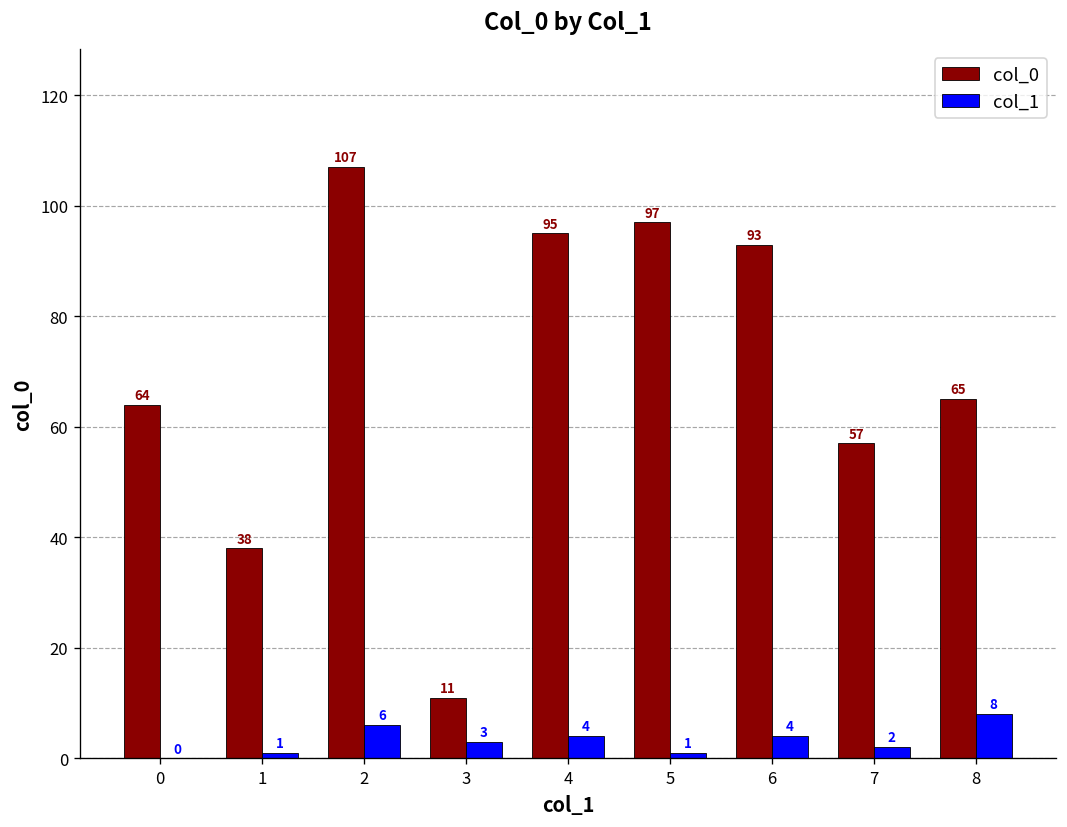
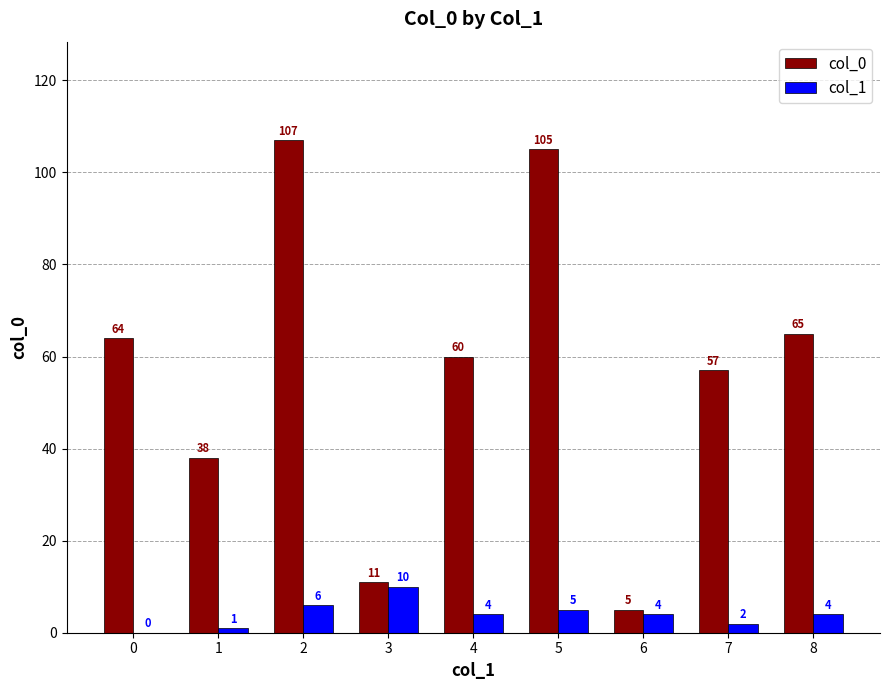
col_1, 3: 3 -> 10
col_0, 4: 95 -> 60
col_0, 5: 97 -> 105
col_1, 5: 1 -> 5
col_0, 6: 93 -> 5
col_1, 8: 8 -> 4
